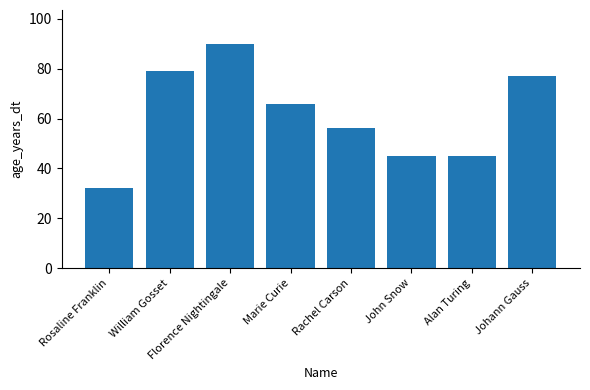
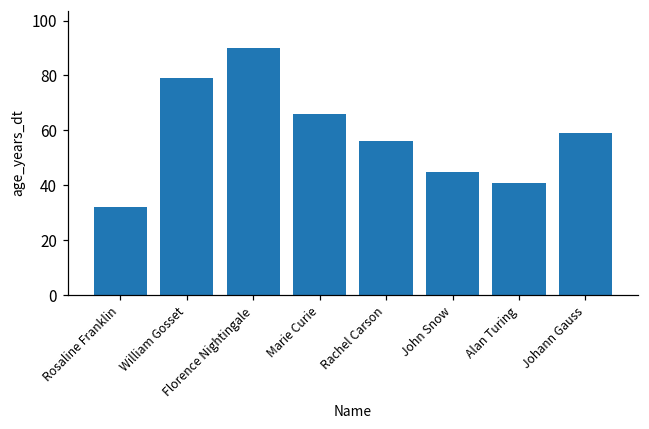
Alan Turing: 45 -> 41
Johann Gauss: 77 -> 59
